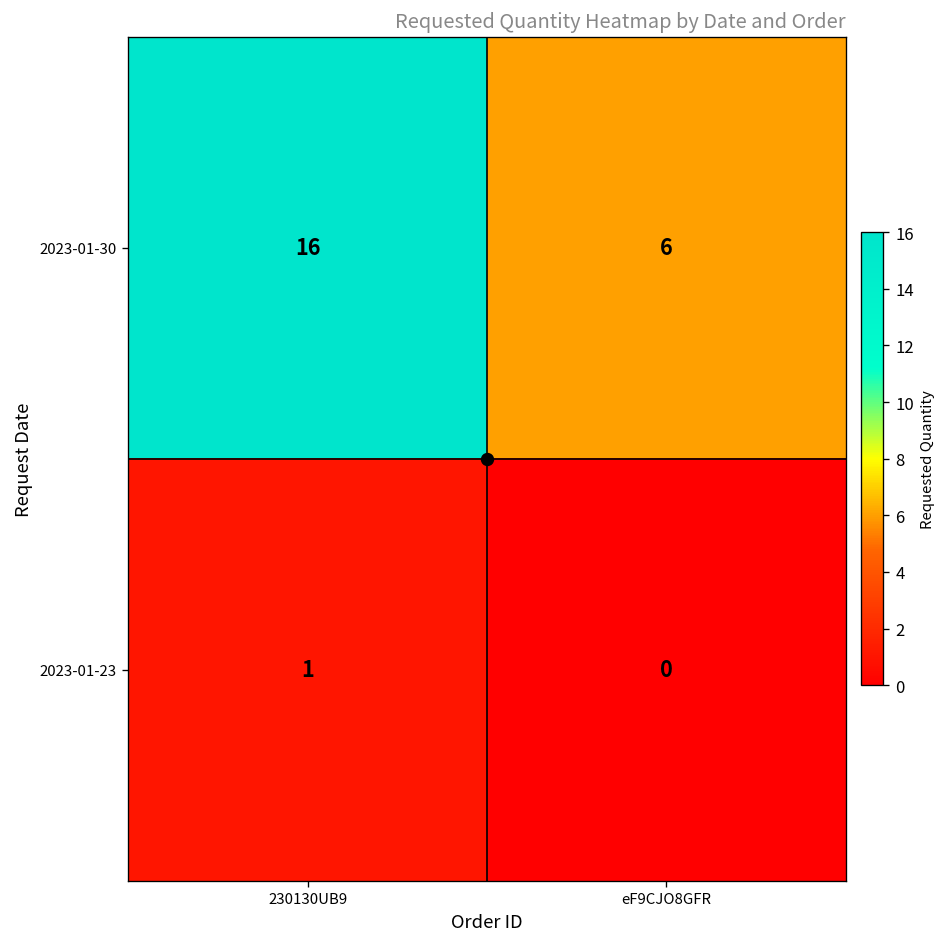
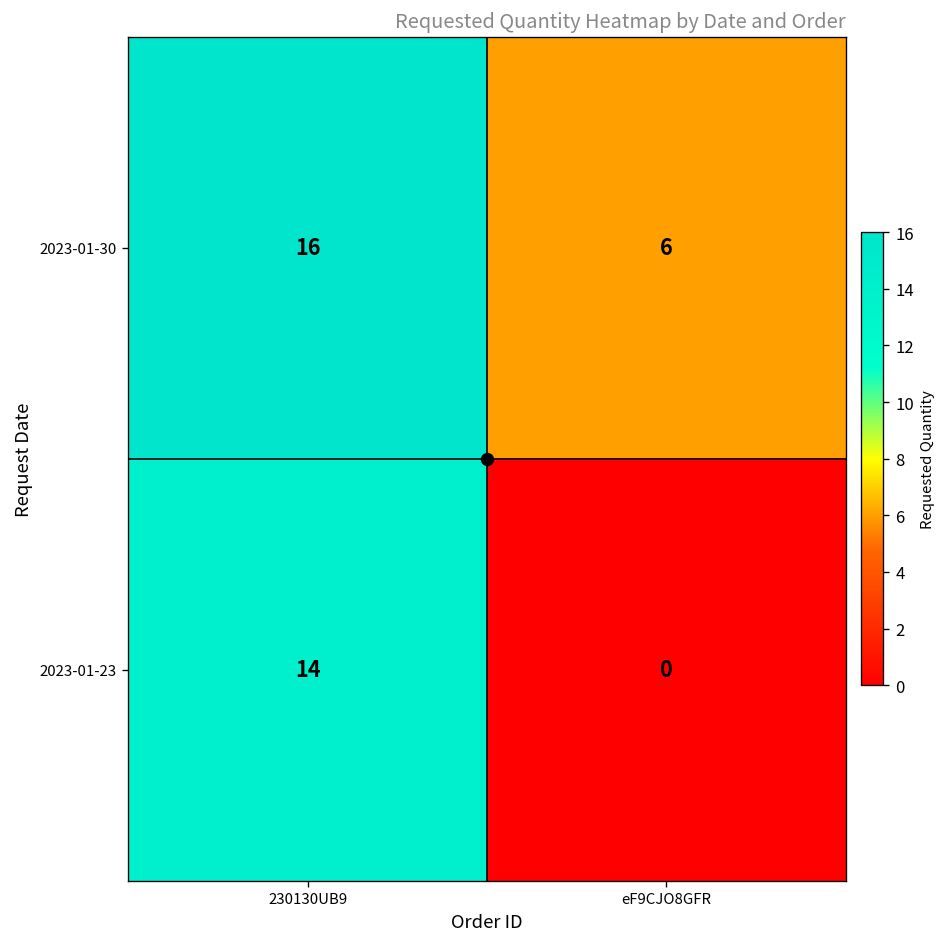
2023-01-23, 230130UB9: 1 -> 14
